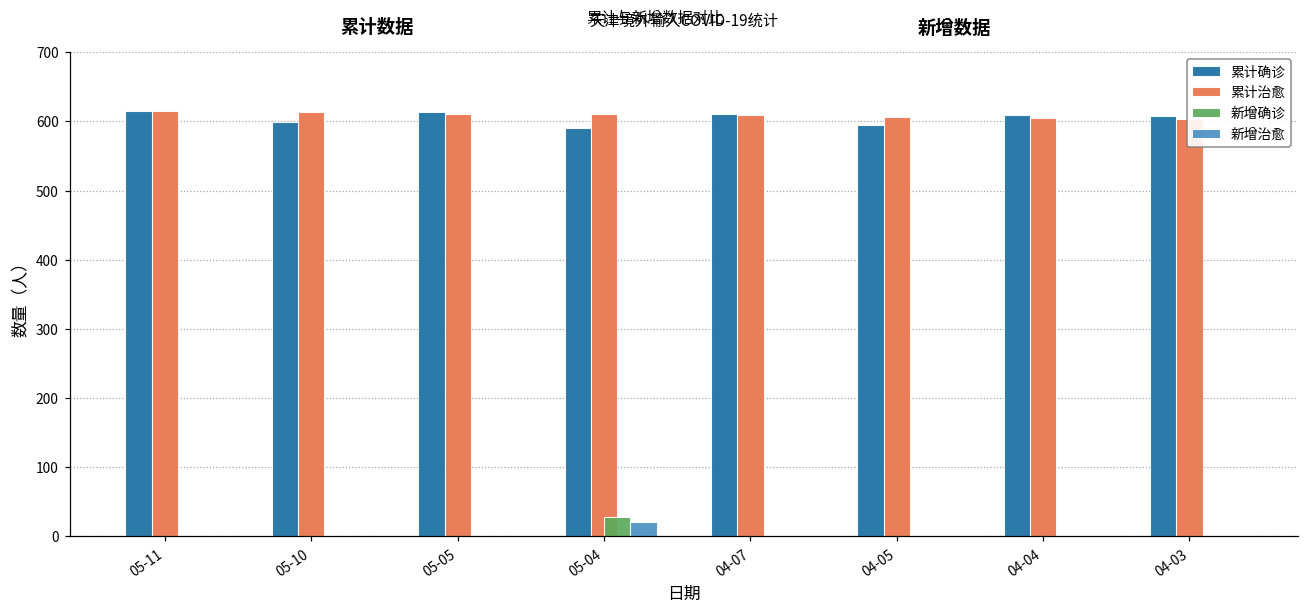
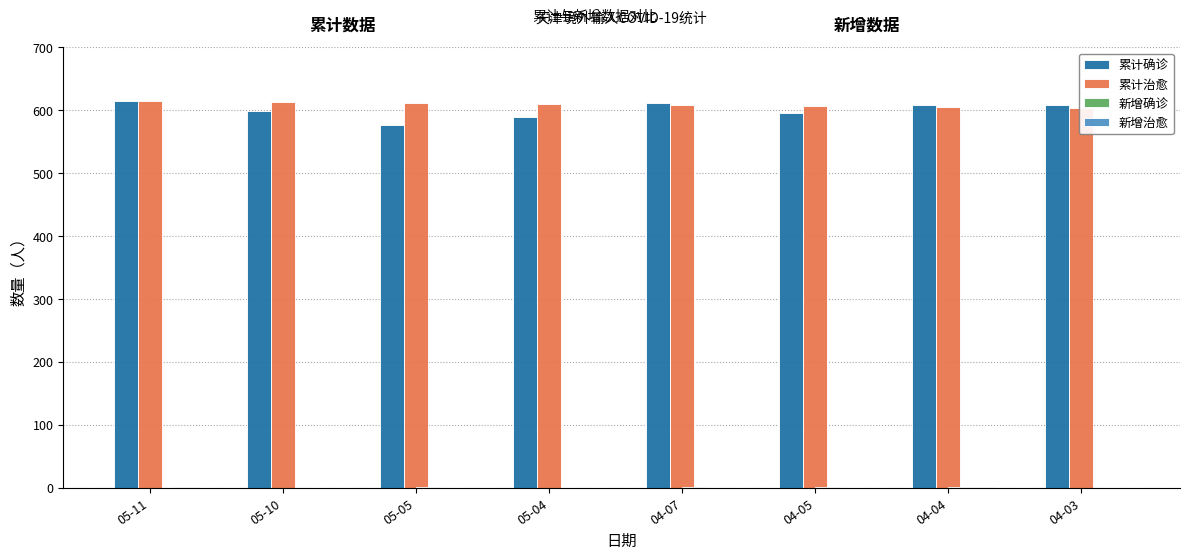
累计确诊, 05-05: 610 -> 580
新增确诊, 05-04: 30 -> 0
新增治愈, 05-04: 20 -> 0
